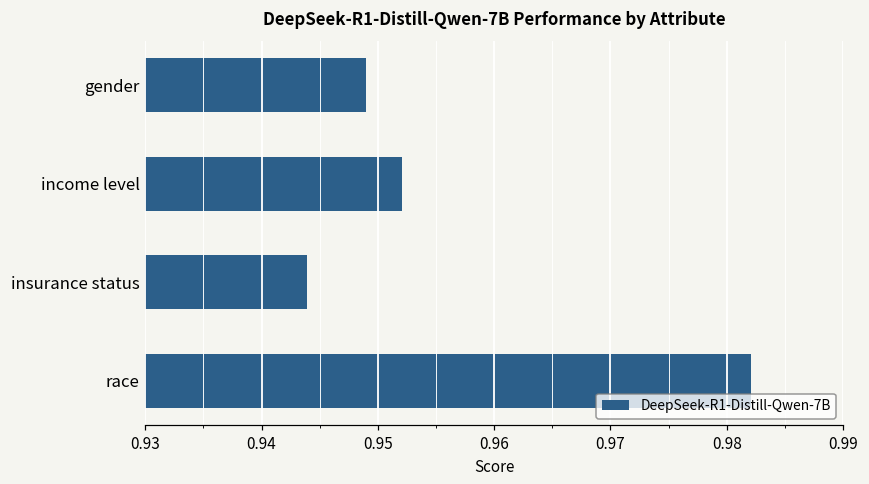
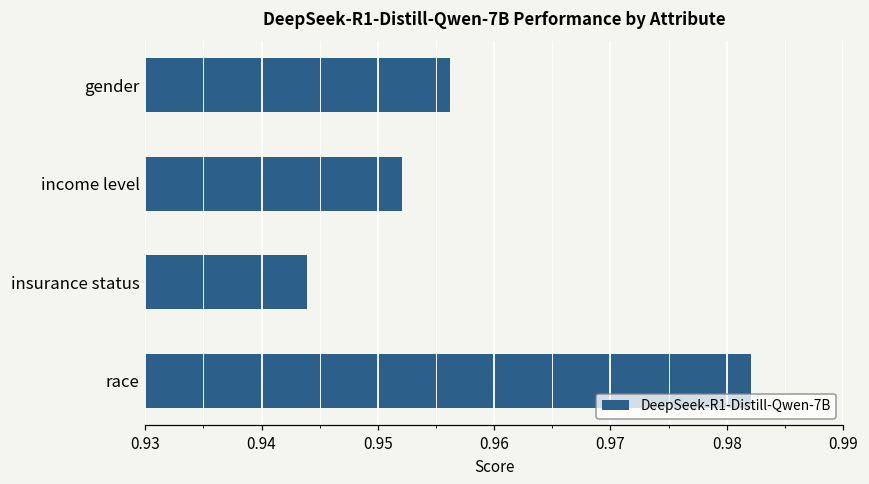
gender: 0.9490 -> 0.9562
